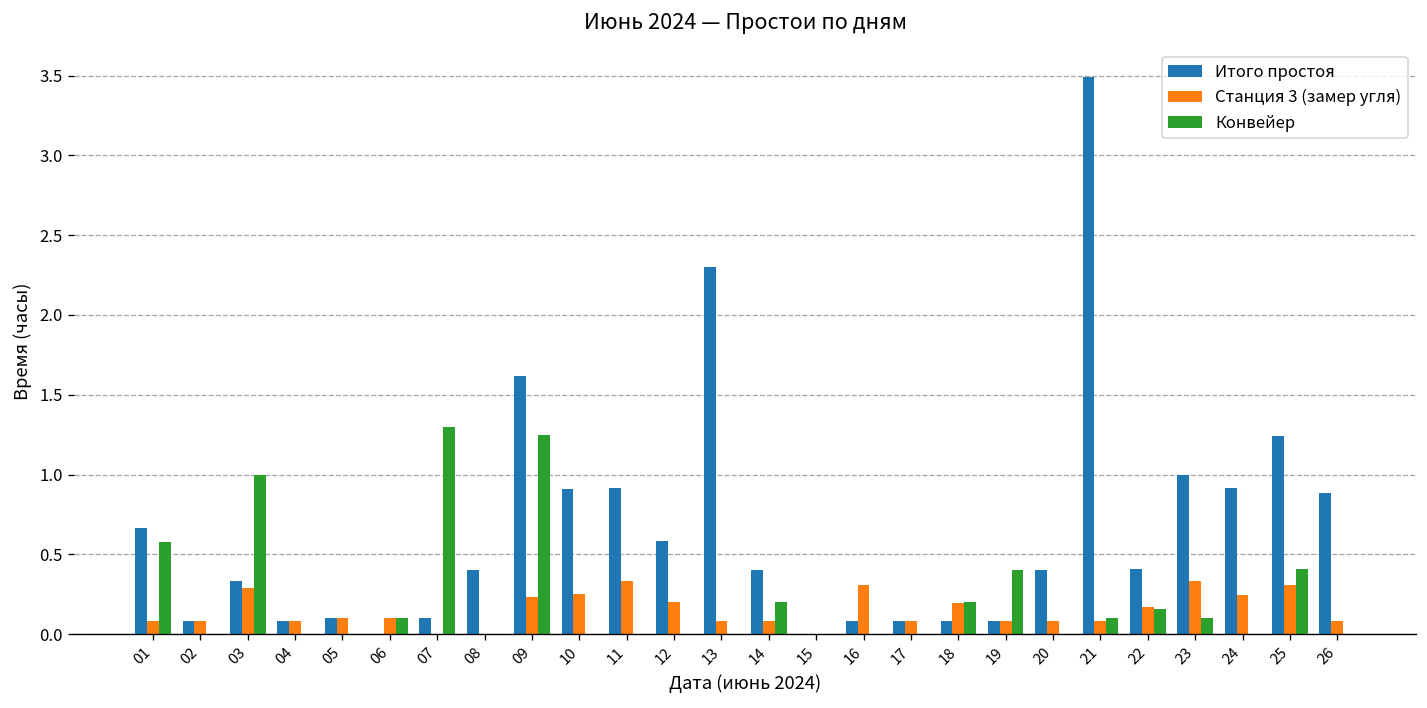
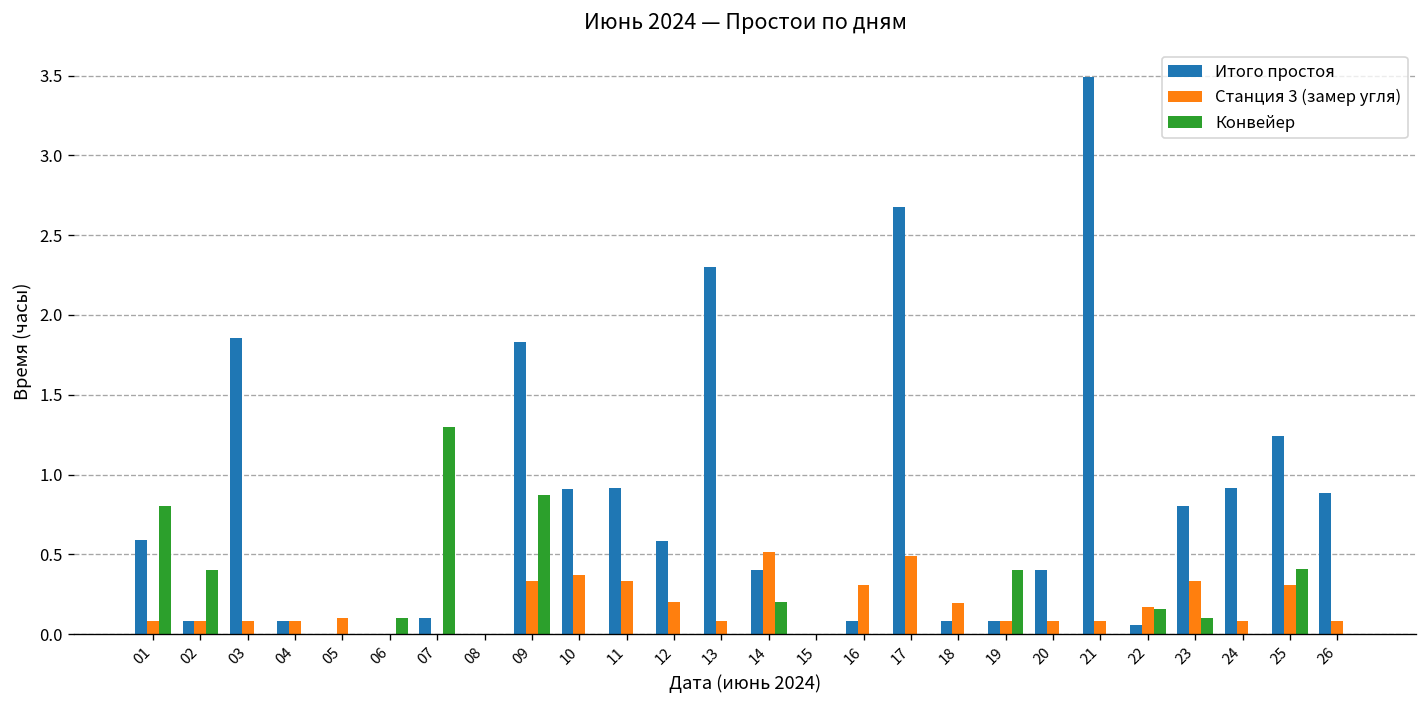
Итого простоя, 01: 0.66 -> 0.59
Конвейер, 01: 0.58 -> 0.80
Конвейер, 02: 0.0 -> 0.4
Итого простоя, 03: 0.33 -> 1.85
Станция 3 (замер угля), 03: 0.29 -> 0.08
Конвейер, 03: 1 -> 0
Итого простоя, 05: 0.1 -> 0.0
Станция 3 (замер угля), 06: 0.1 -> 0.0
Итого простоя, 08: 0.4 -> 0.0
Итого простоя, 09: 1.62 -> 1.83
Станция 3 (замер угля), 09: 0.23 -> 0.33
Конвейер, 09: 1.25 -> 0.87
Станция 3 (замер угля), 10: 0.25 -> 0.37
Станция 3 (замер угля), 14: 0.08 -> 0.51
Итого простоя, 17: 0.08 -> 2.67
Станция 3 (замер угля), 17: 0.08 -> 0.49
Конвейер, 18: 0.2 -> 0.0
Конвейер, 21: 0.1 -> 0.0
Итого простоя, 22: 0.41 -> 0.06
Итого простоя, 23: 1.0 -> 0.8
Станция 3 (замер угля), 24: 0.24 -> 0.08
